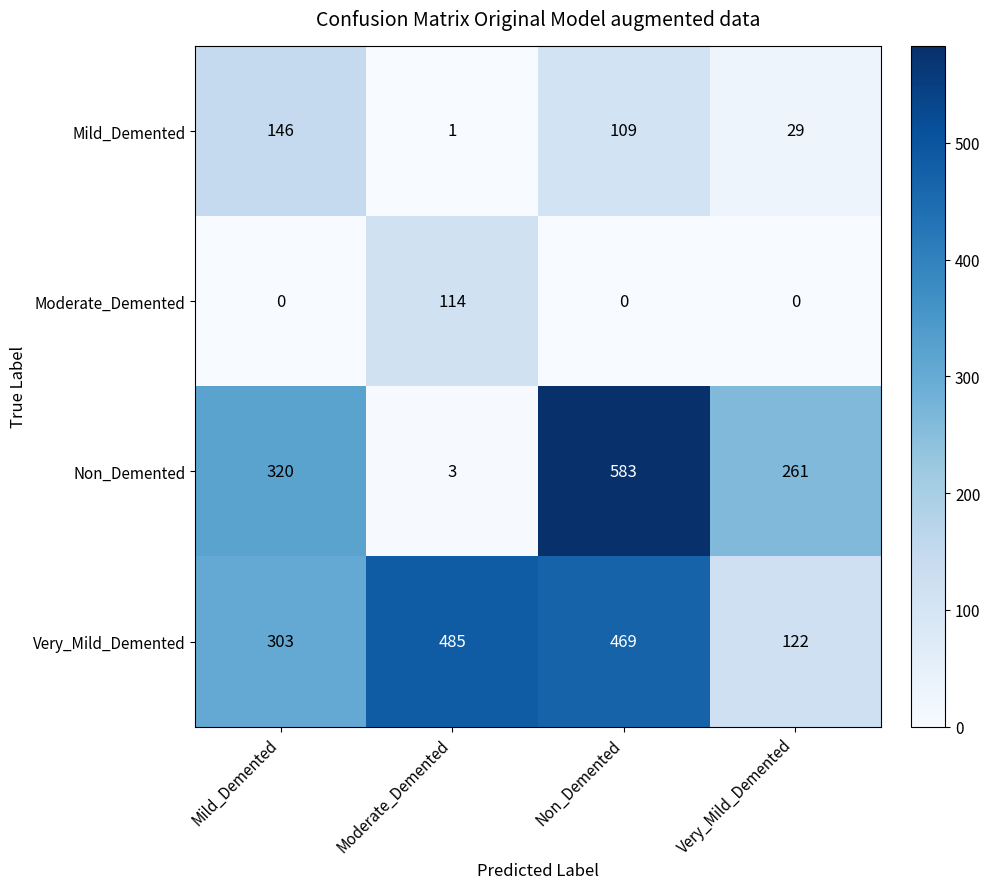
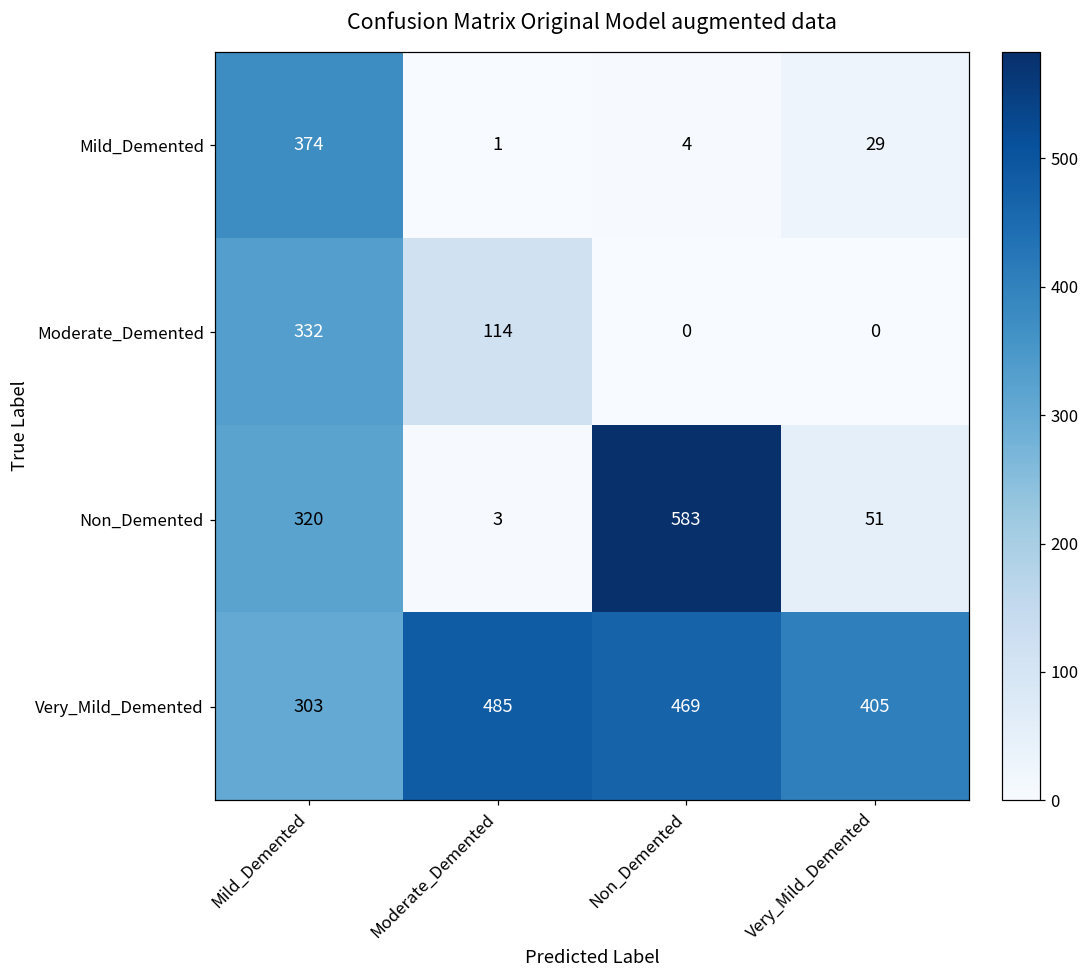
Mild_Demented, Mild_Demented: 146 -> 374
Mild_Demented, Non_Demented: 109 -> 4
Moderate_Demented, Mild_Demented: 0 -> 332
Non_Demented, Very_Mild_Demented: 261 -> 51
Very_Mild_Demented, Very_Mild_Demented: 122 -> 405
